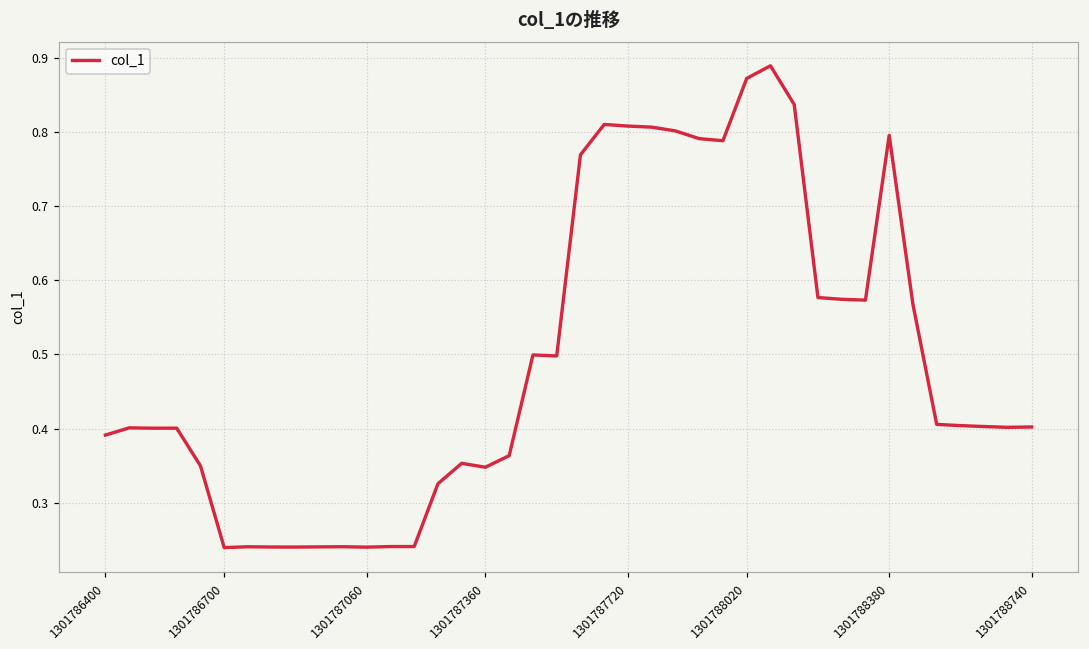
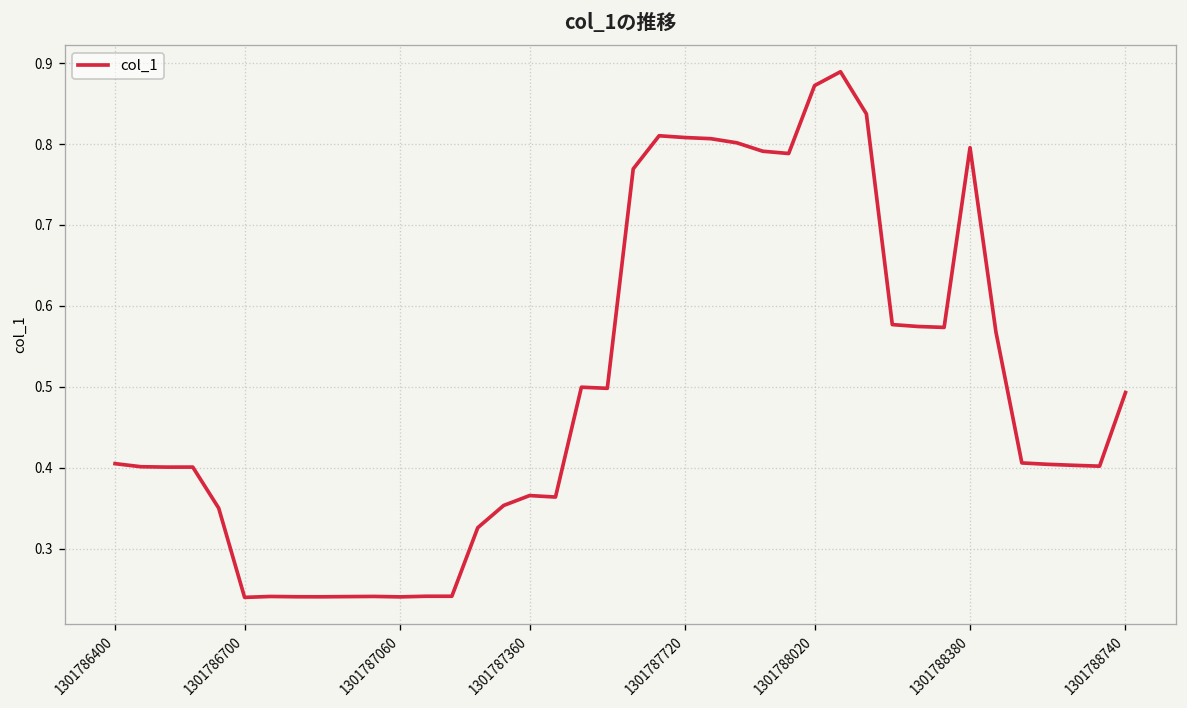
1301786400: 0.39 -> 0.40
1301787360: 0.35 -> 0.37
1301788740: 0.40 -> 0.49
